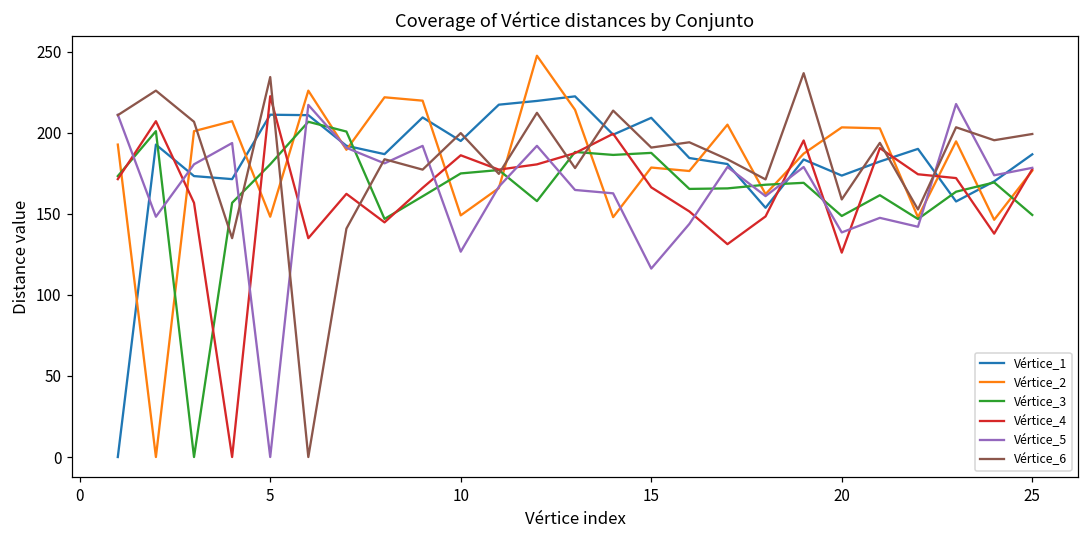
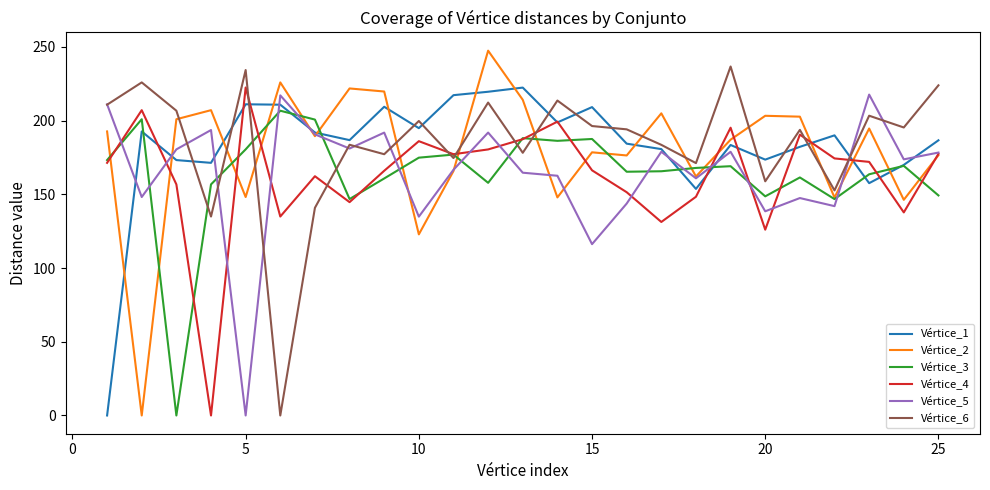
Vértice_2, 10: 149 -> 123
Vértice_5, 10: 127 -> 135
Vértice_6, 15: 191 -> 196
Vértice_6, 25: 199 -> 224
